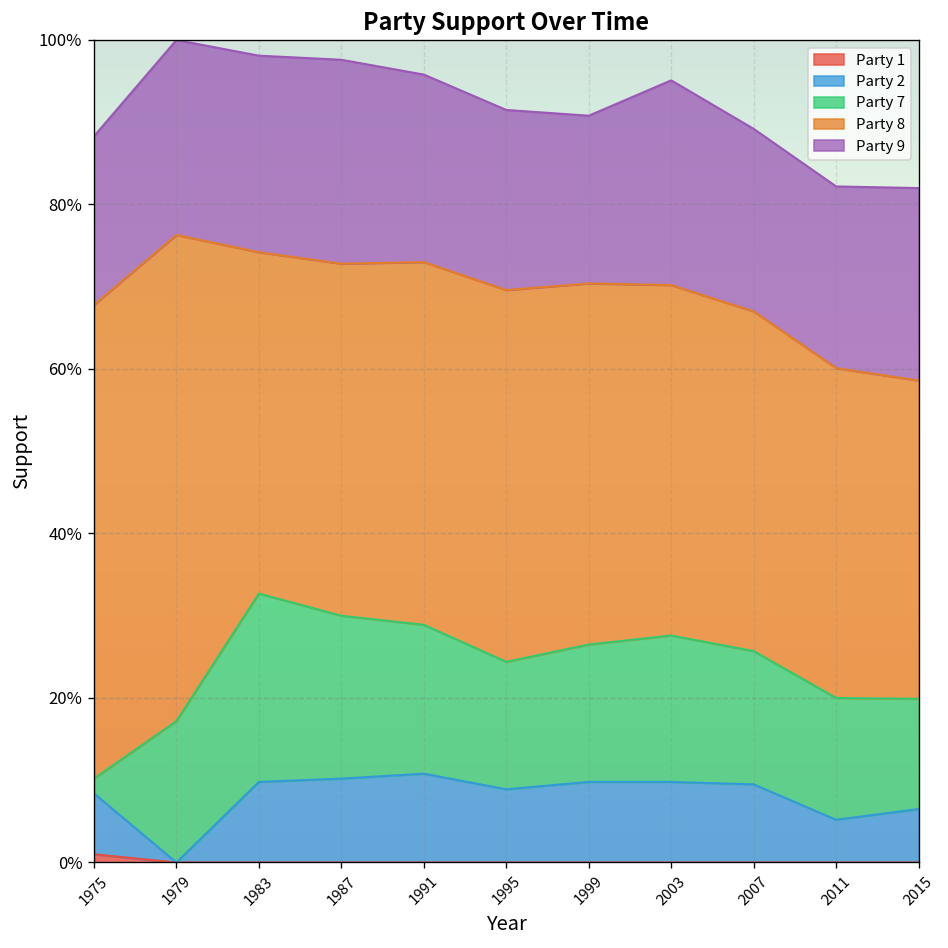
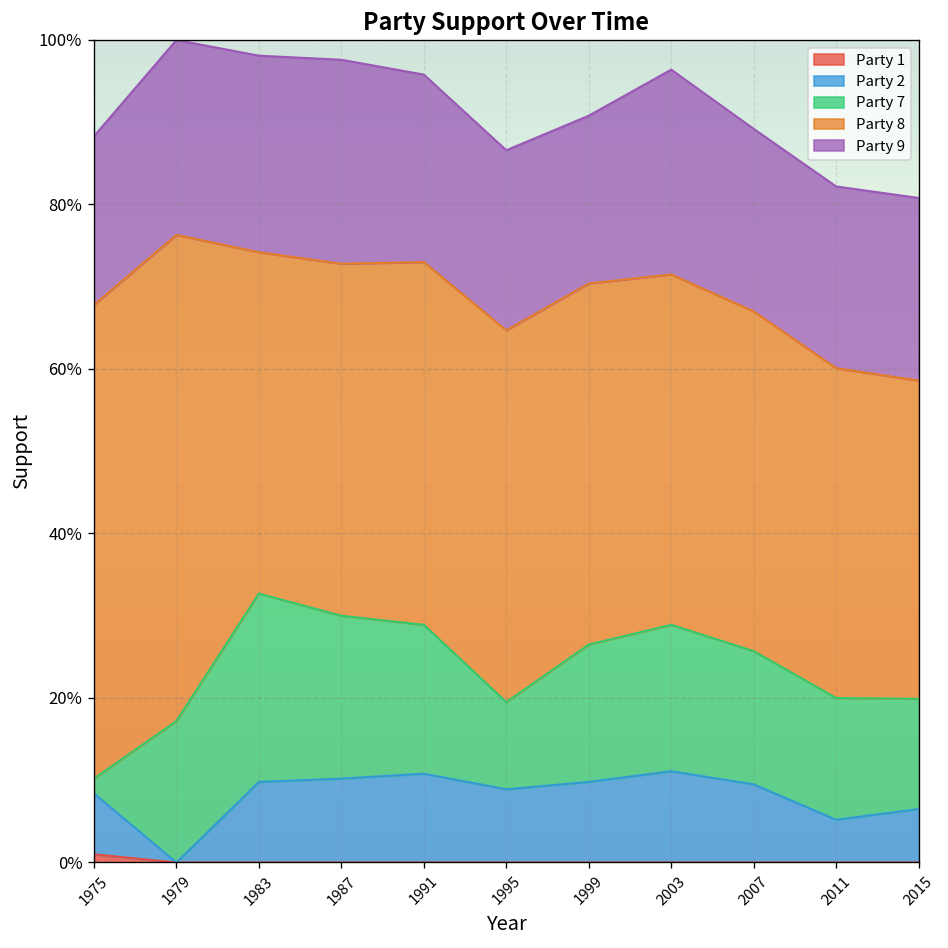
Party 7, 1995: 16% -> 11%
Party 2, 2003: 10% -> 11%
Party 9, 2015: 23% -> 22%
